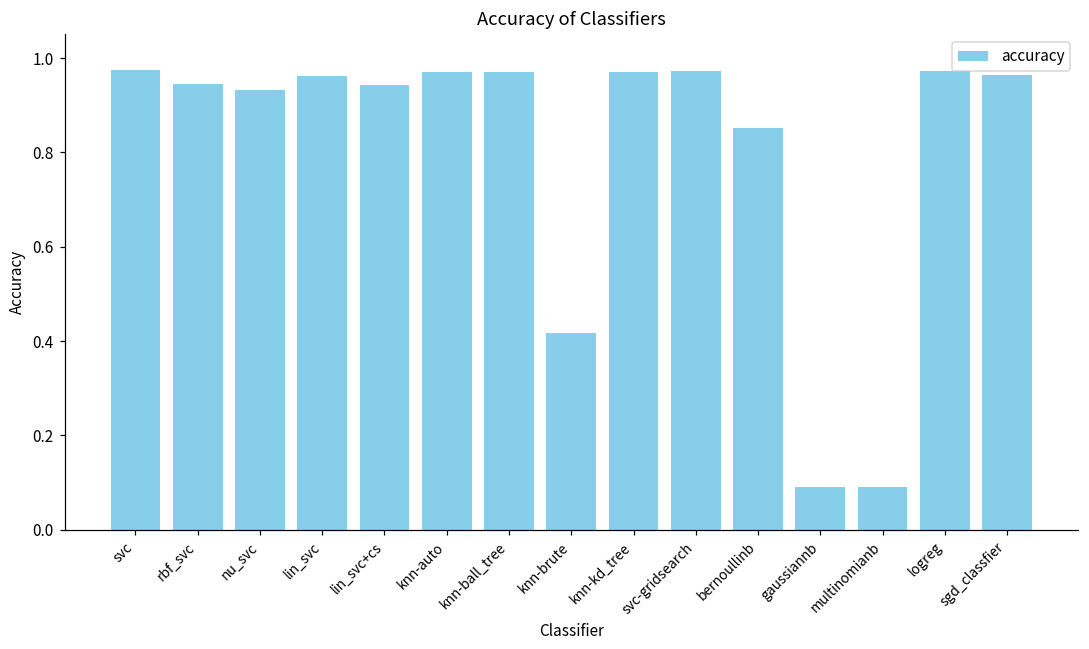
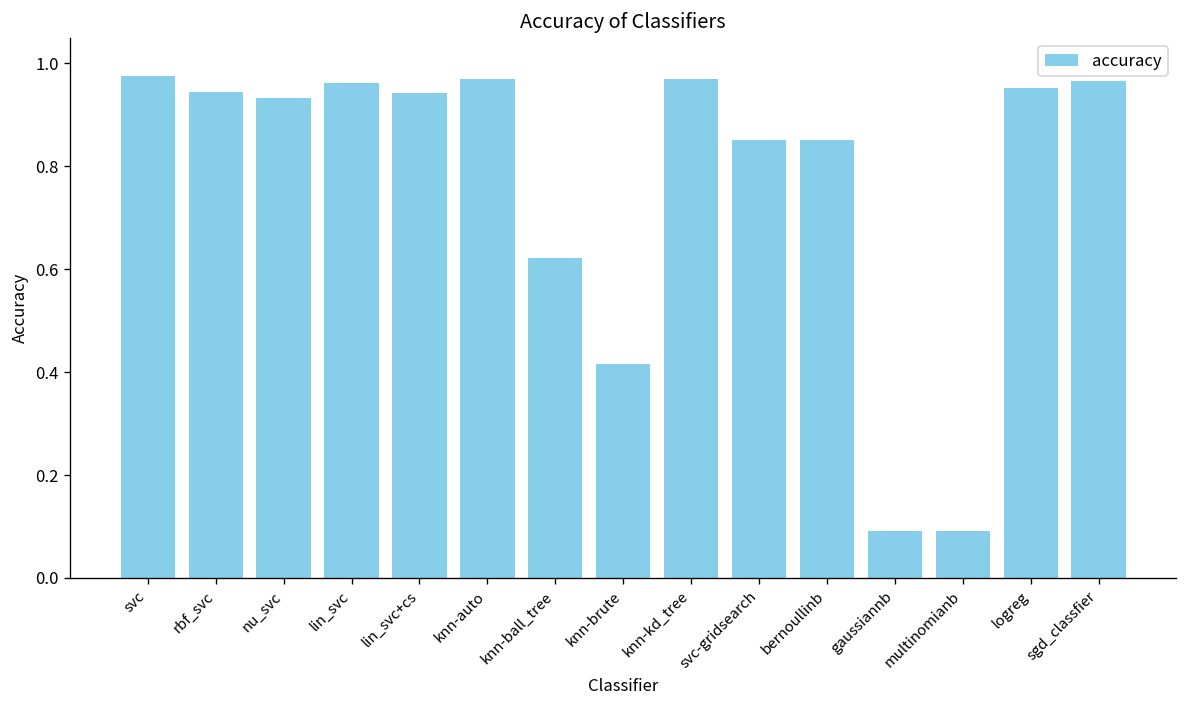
knn-ball_tree: 0.97 -> 0.62
svc-gridsearch: 0.97 -> 0.85
logreg: 0.97 -> 0.95
